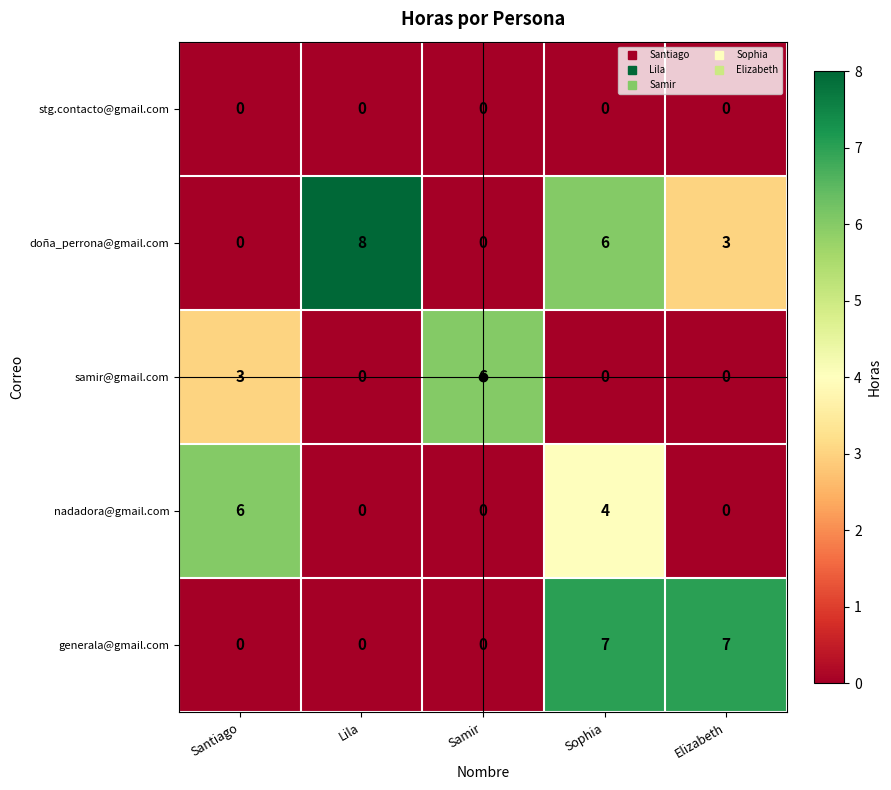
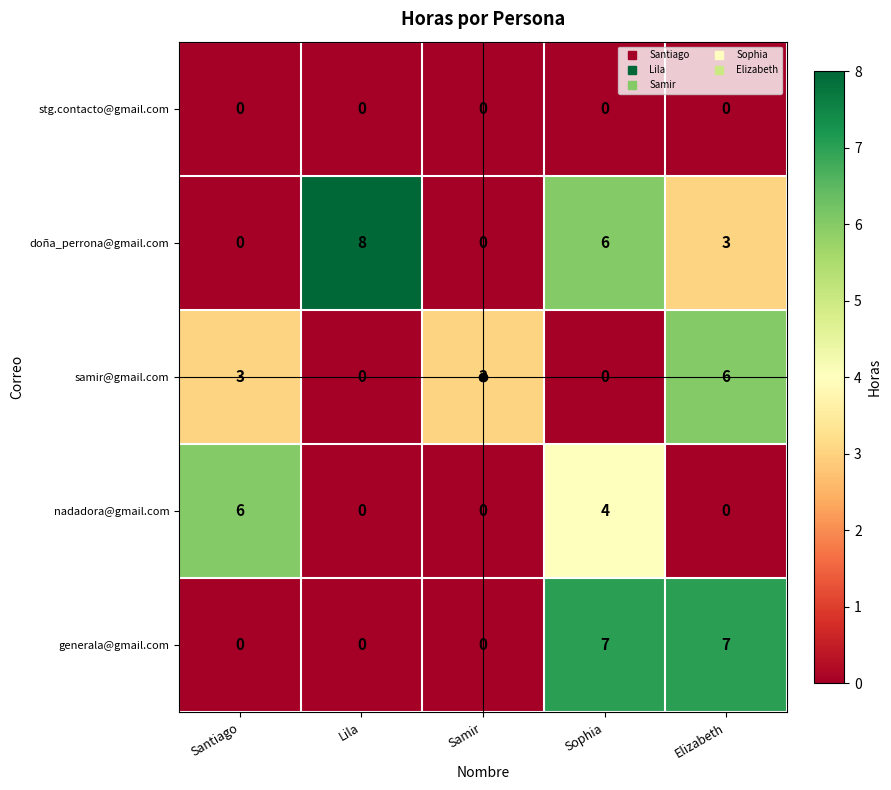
samir@gmail.com, Samir: 6 -> 3
samir@gmail.com, Elizabeth: 0 -> 6
